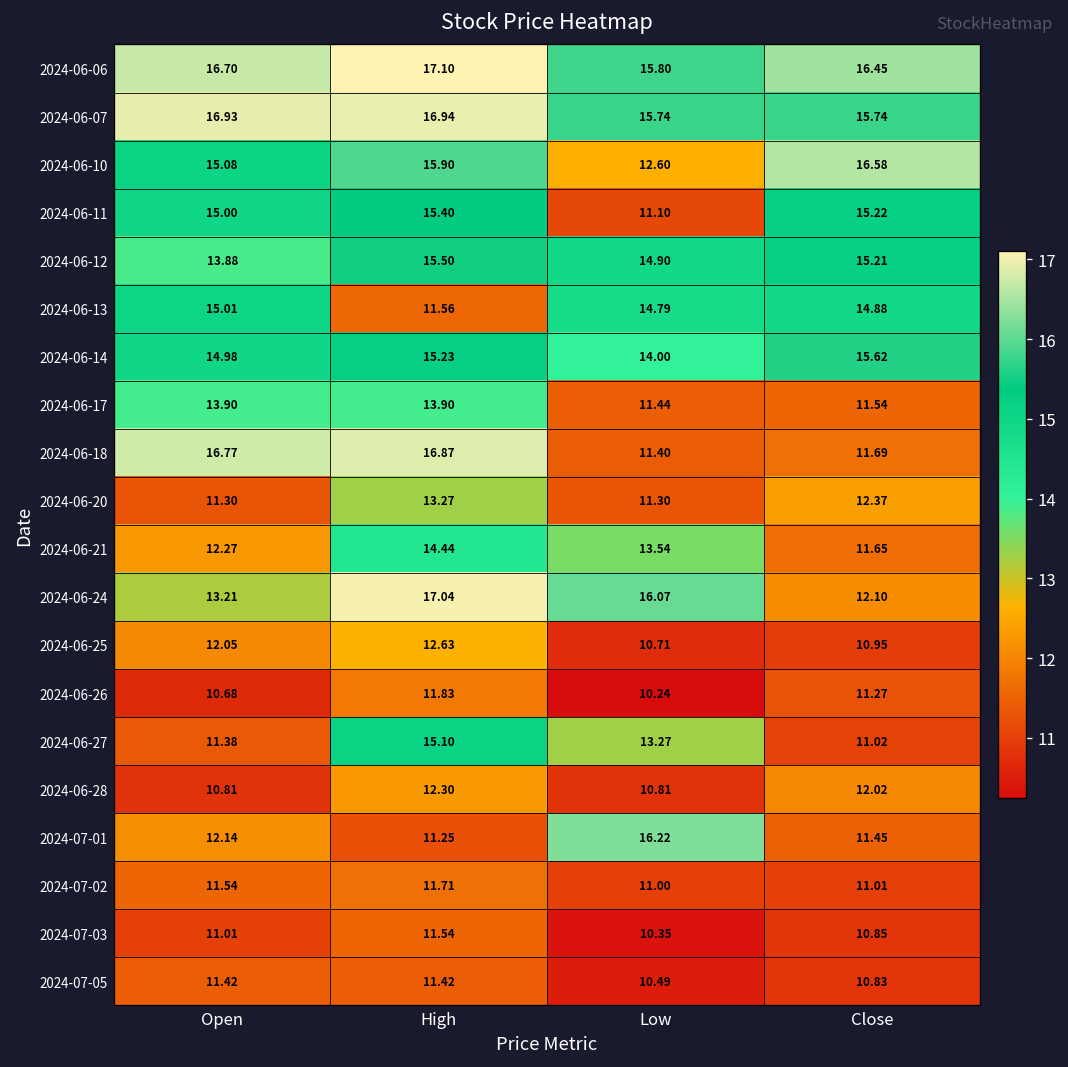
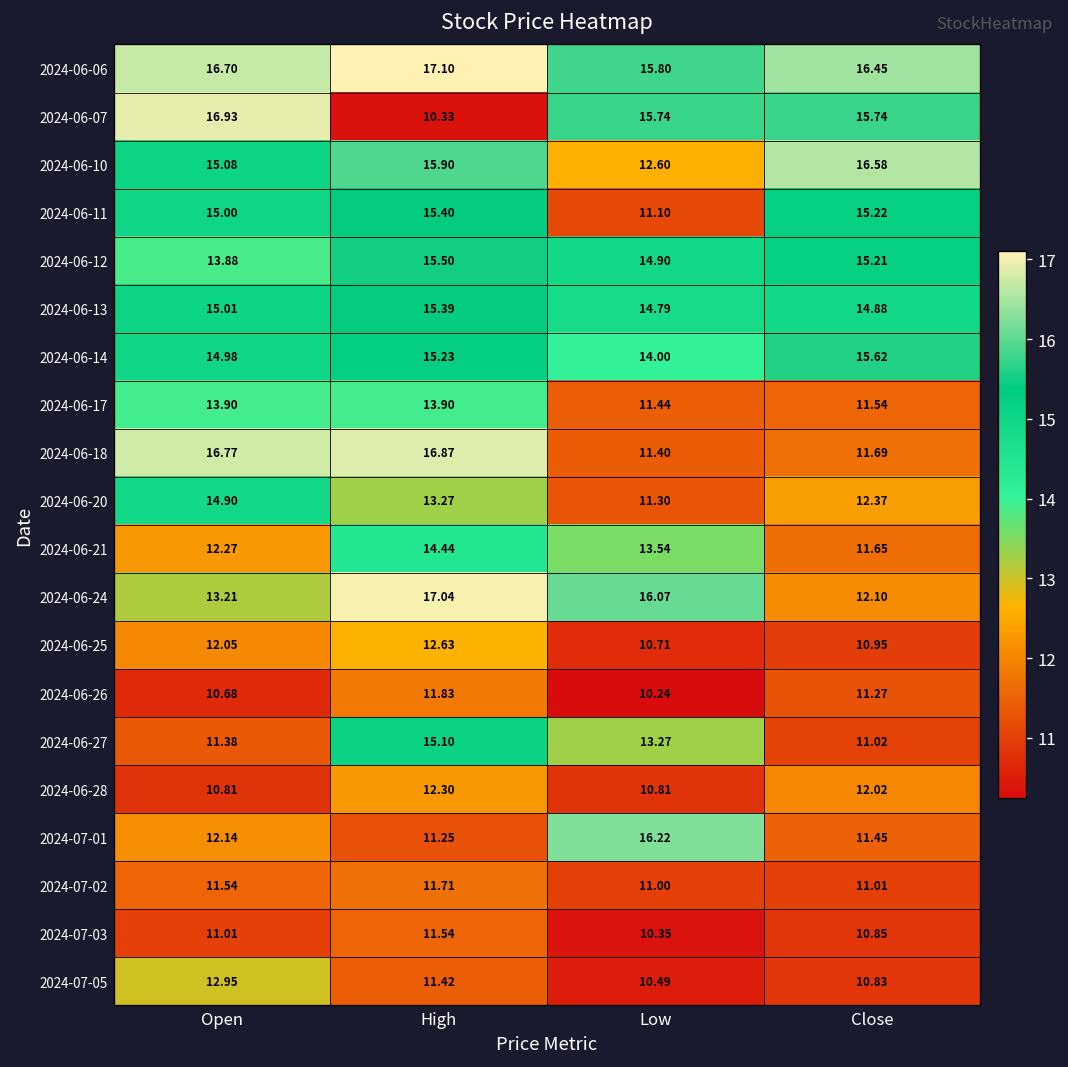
2024-06-07, High: 16.94 -> 10.33
2024-06-13, High: 11.56 -> 15.39
2024-06-20, Open: 11.30 -> 14.90
2024-07-05, Open: 11.42 -> 12.95
